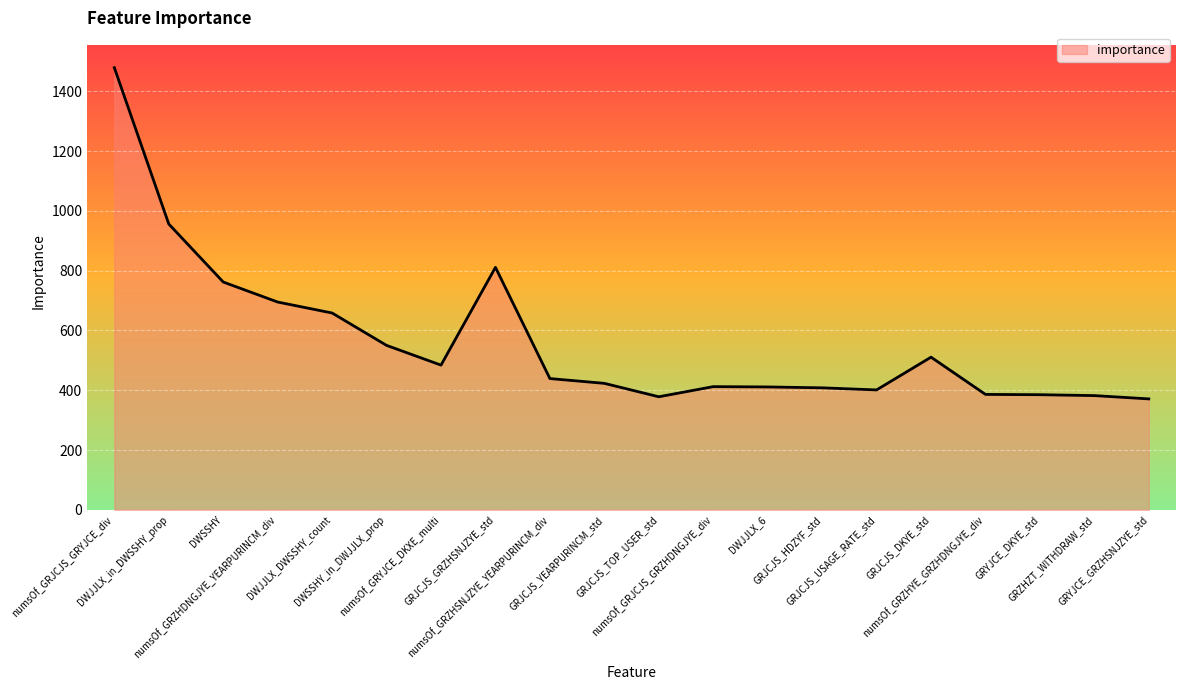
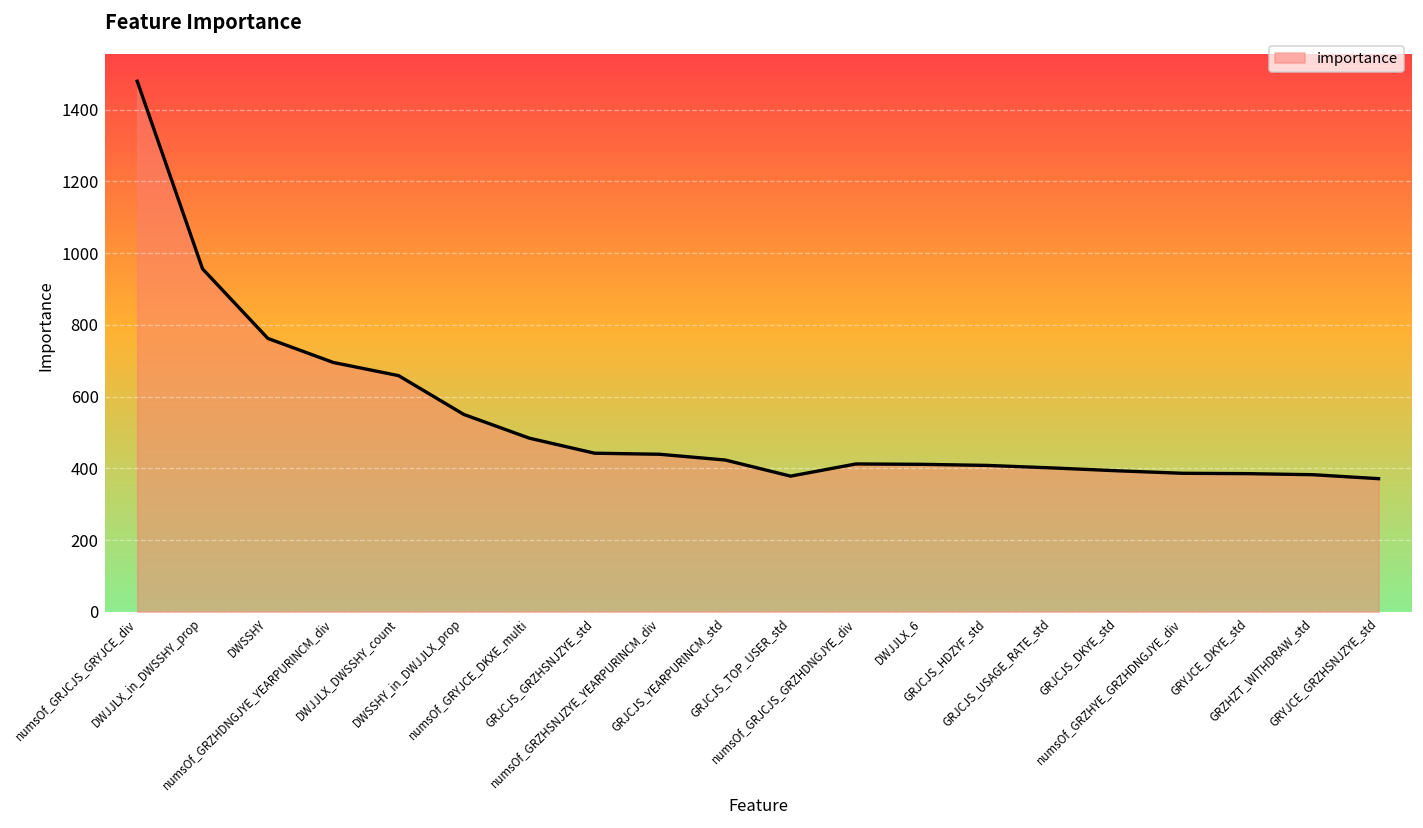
GRJCJS_GRZHSNJZYE_std: 810 -> 440
GRJCJS_DKYE_std: 510 -> 390
